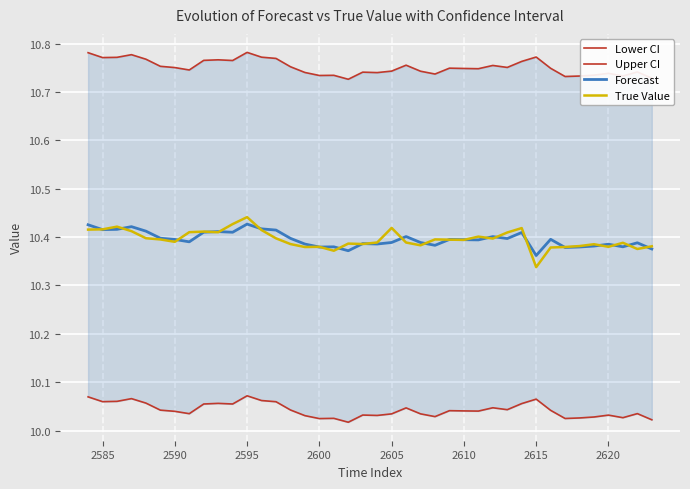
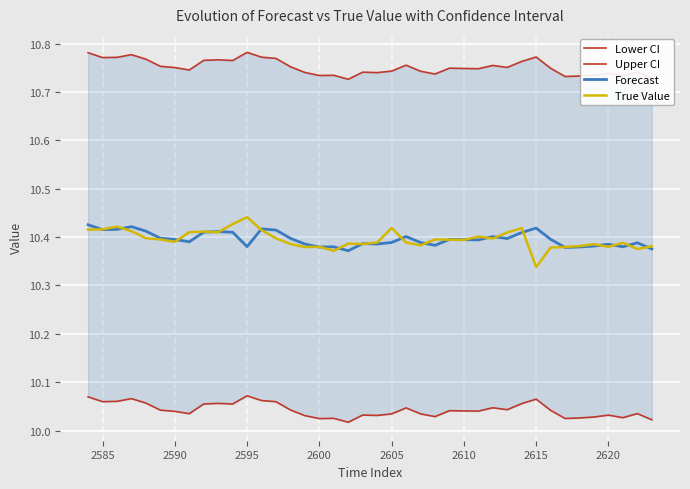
Forecast, 2595: 10.43 -> 10.38
Forecast, 2615: 10.36 -> 10.42
